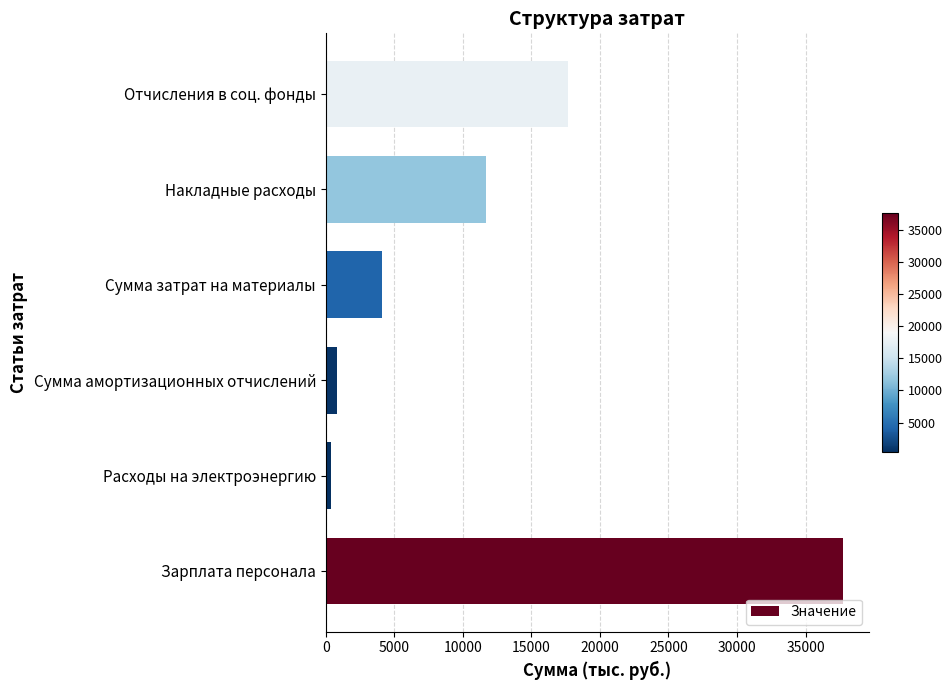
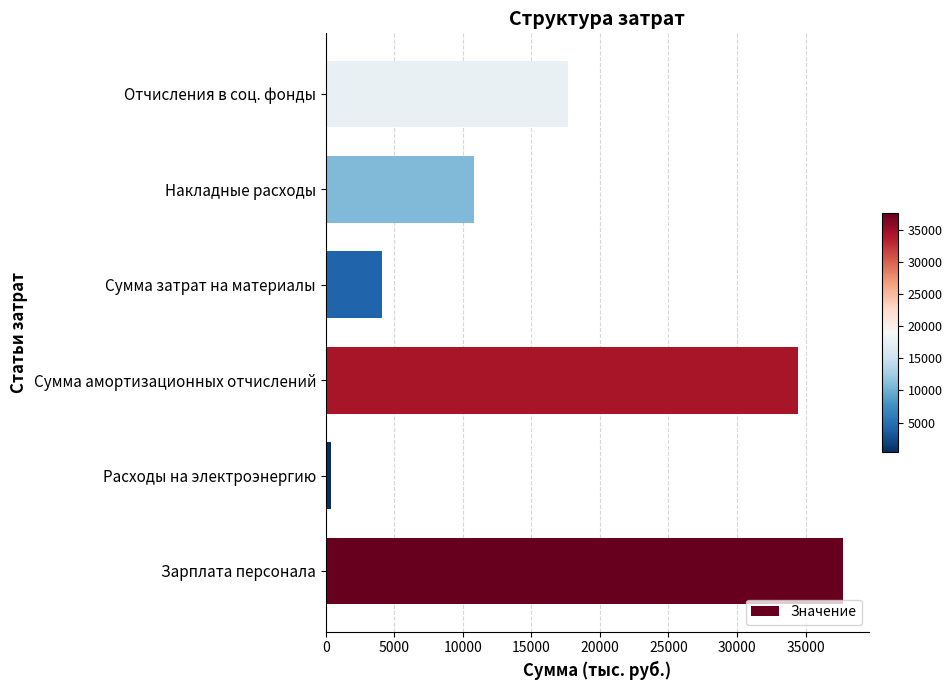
Накладные расходы: 11700 -> 10800
Сумма амортизационных отчислений: 800 -> 34500
